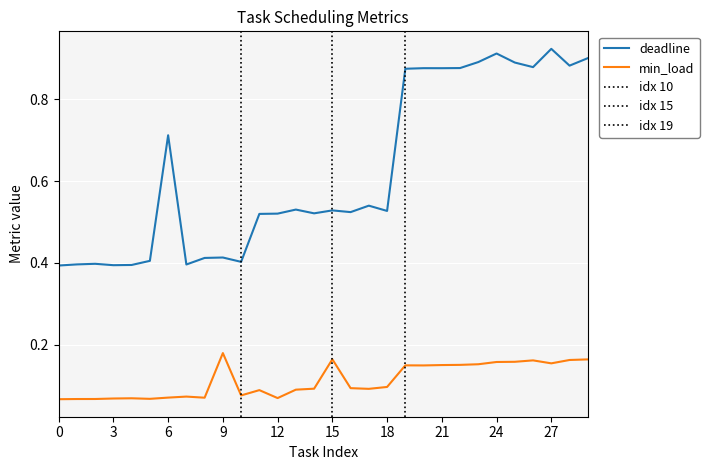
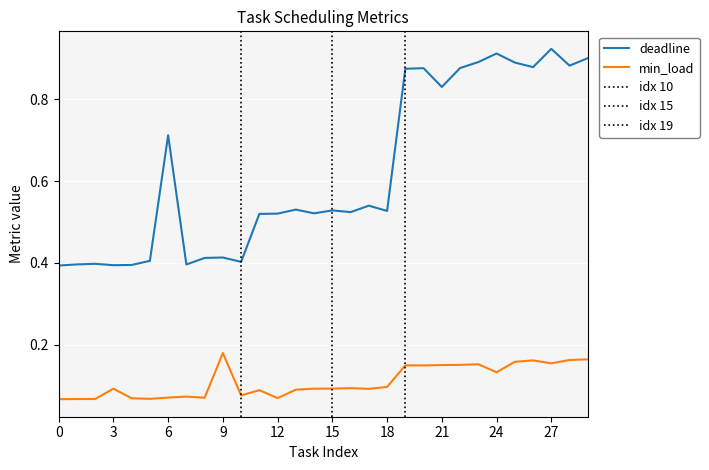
min_load, 3: 0.07 -> 0.09
min_load, 15: 0.16 -> 0.09
deadline, 21: 0.88 -> 0.83
min_load, 24: 0.16 -> 0.13
